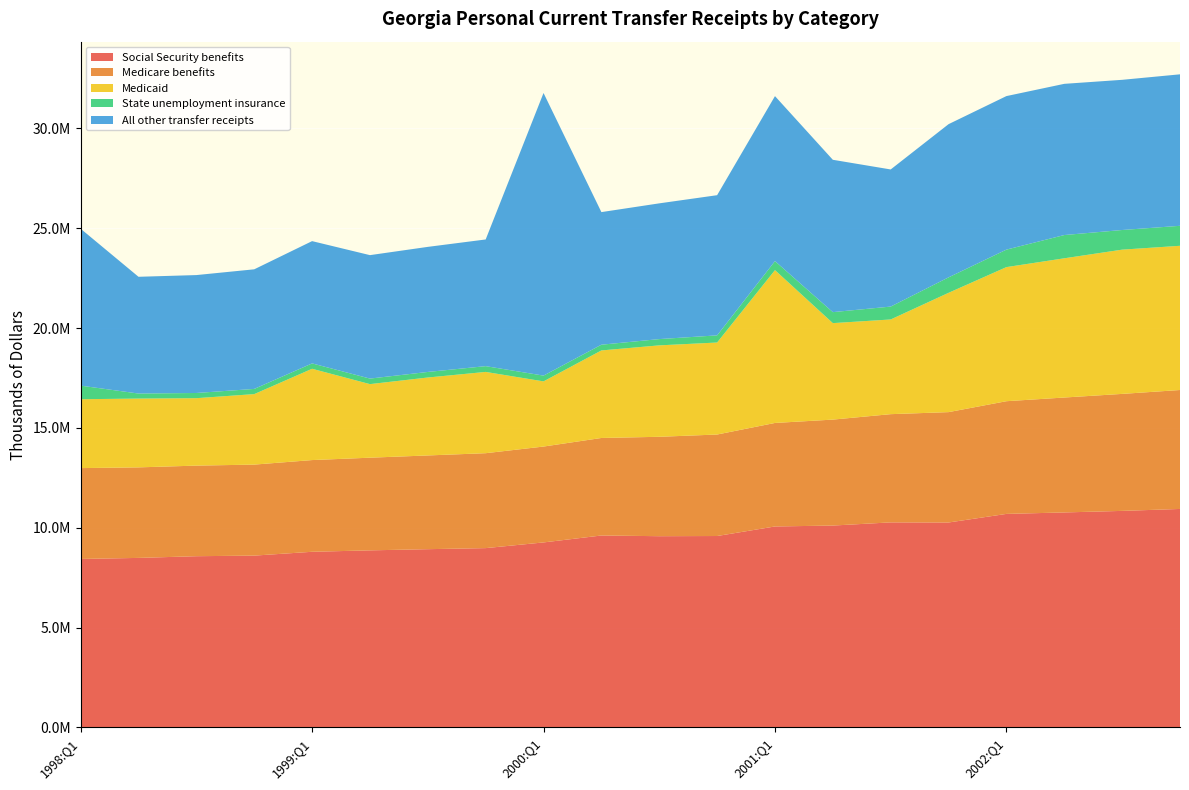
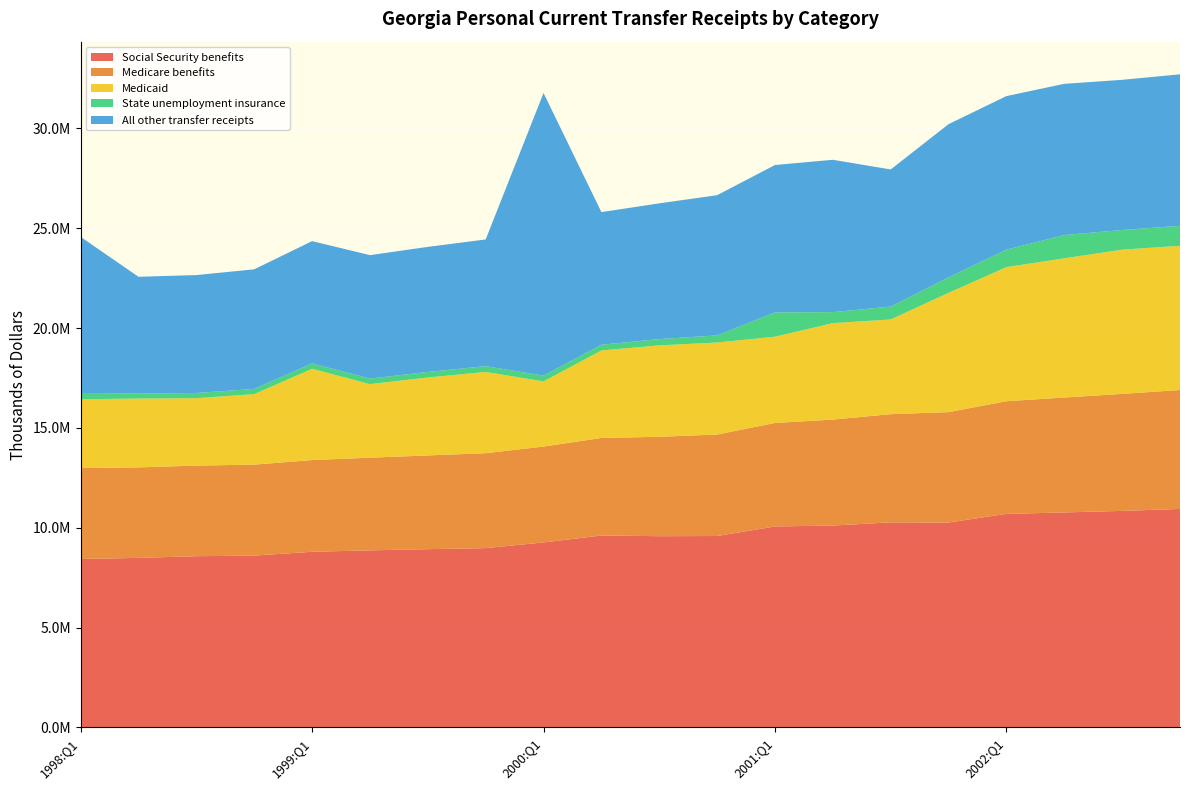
State unemployment insurance, 1998:Q1: 700000 -> 300000
Medicaid, 2001:Q1: 7700000 -> 4300000
State unemployment insurance, 2001:Q1: 500000 -> 1200000
All other transfer receipts, 2001:Q1: 8300000 -> 7400000
